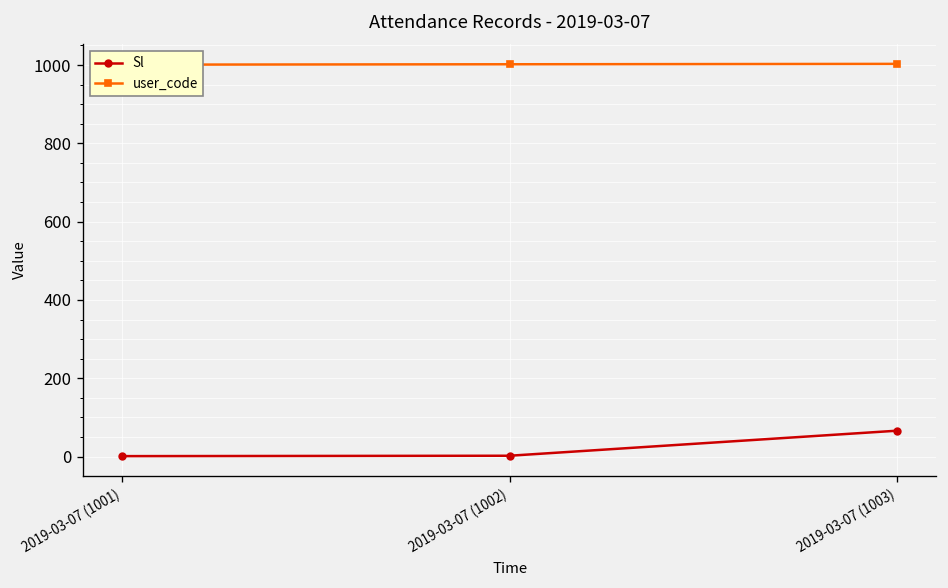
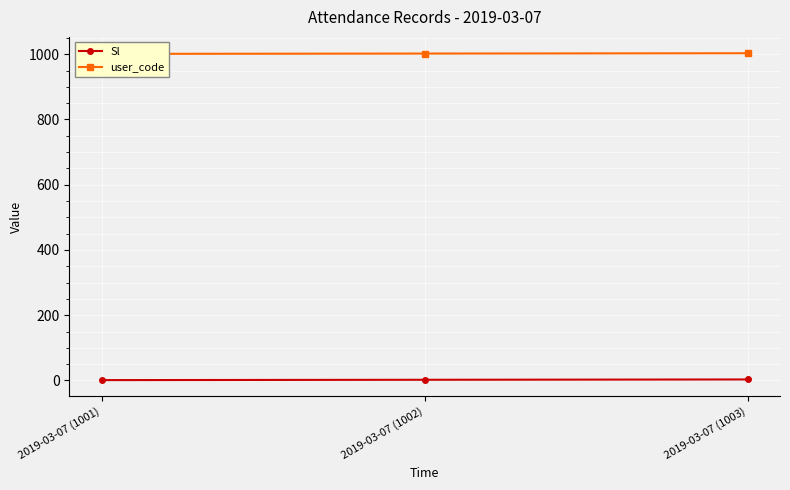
Sl, 2019-03-07 (1003): 70 -> 0
